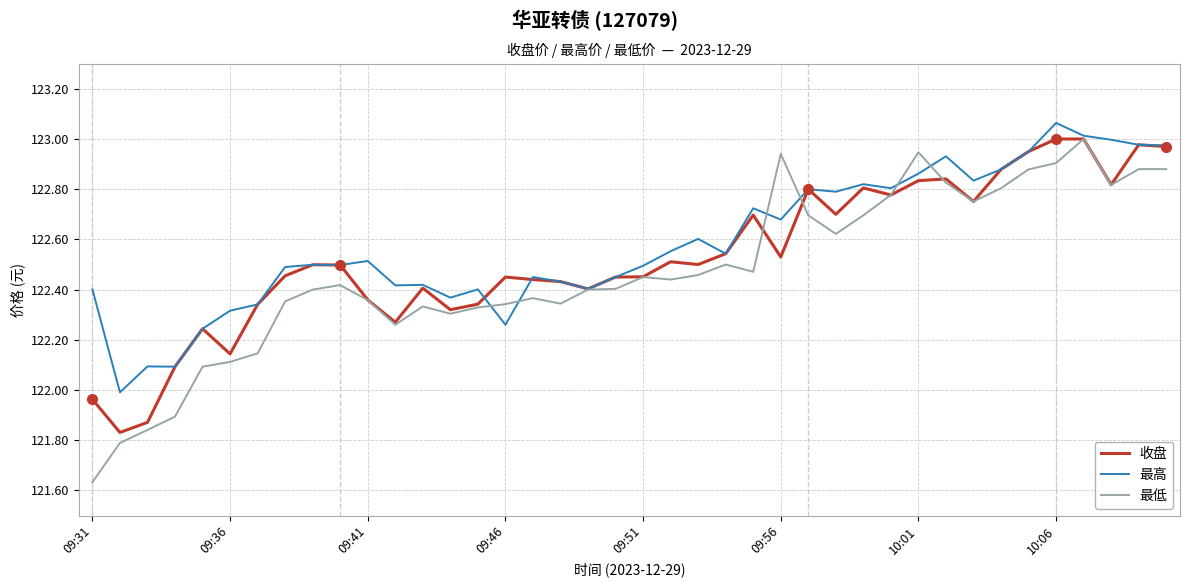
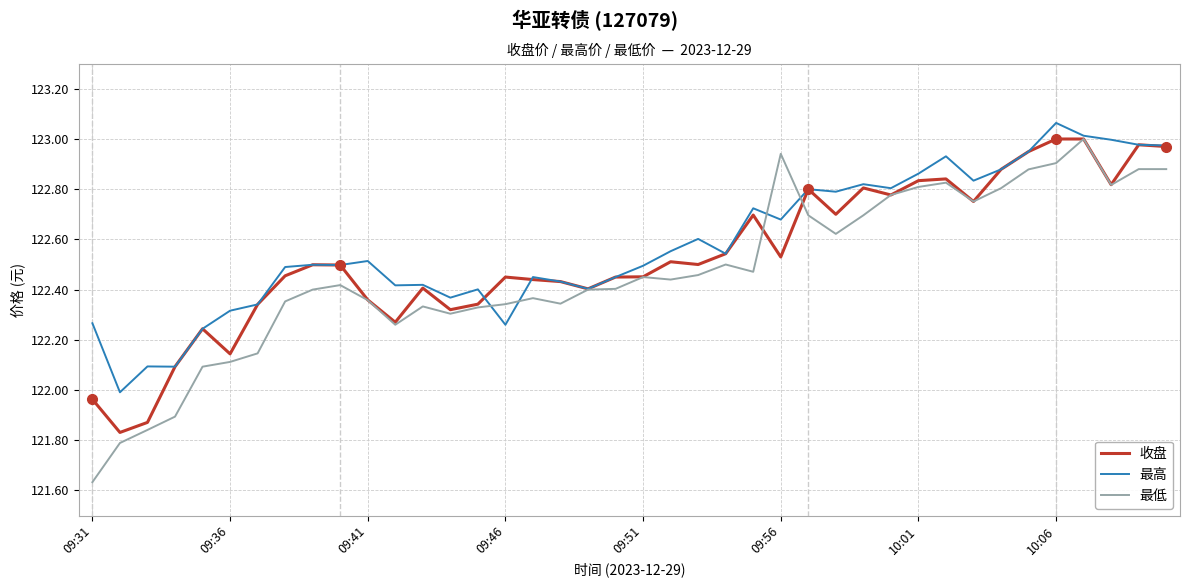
最高, 09:31: 122.40 -> 122.27
最低, 10:01: 122.95 -> 122.81
